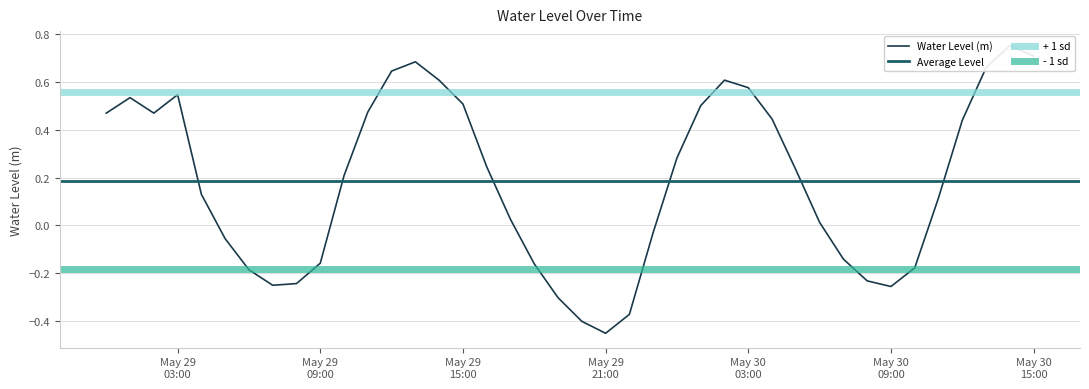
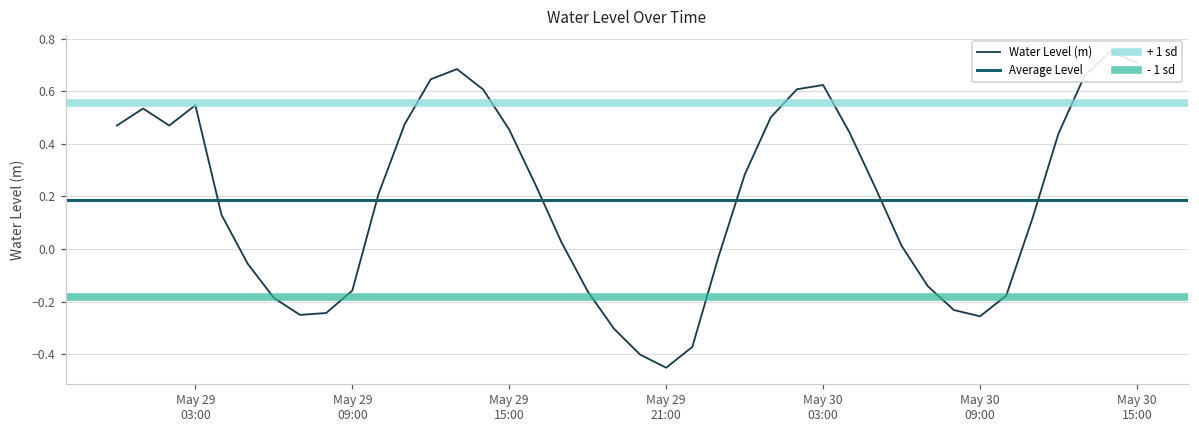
May 29 15:00: 0.51 -> 0.45
May 30 03:00: 0.58 -> 0.62
